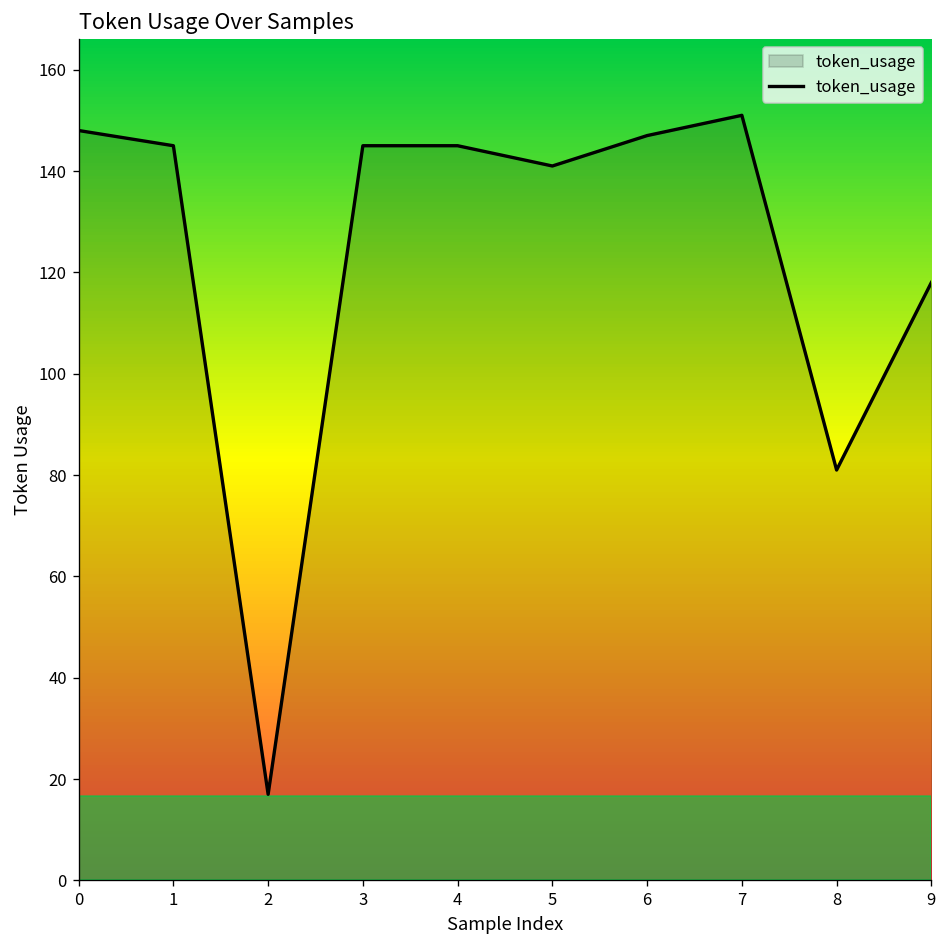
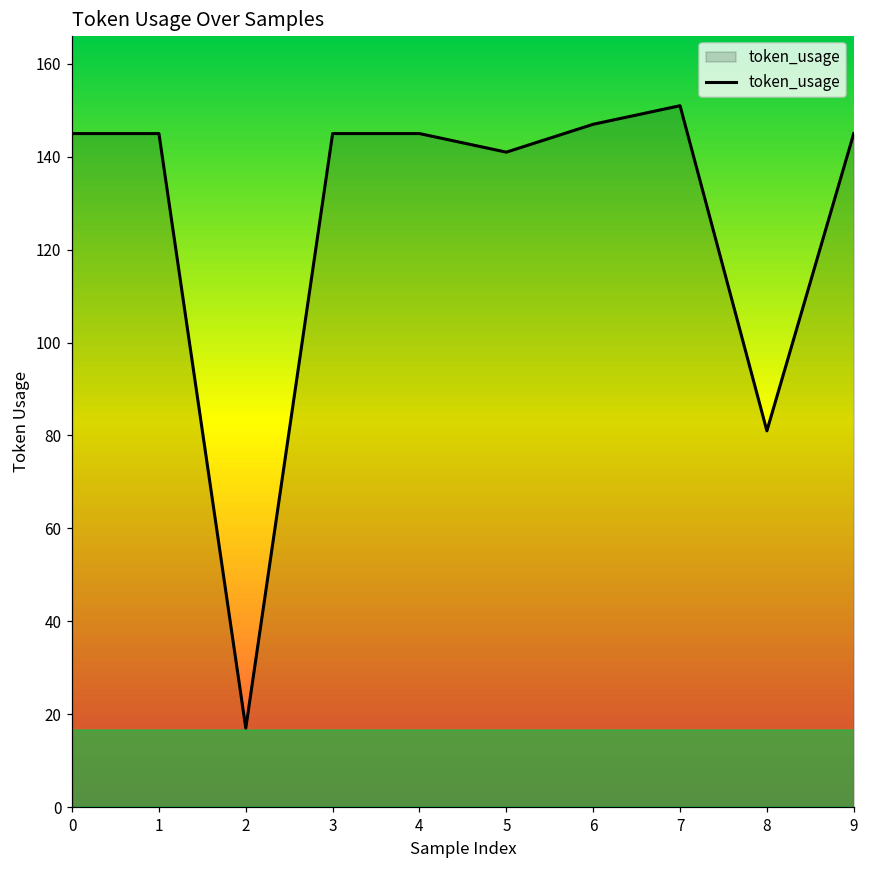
0: 148 -> 145
9: 118 -> 145
